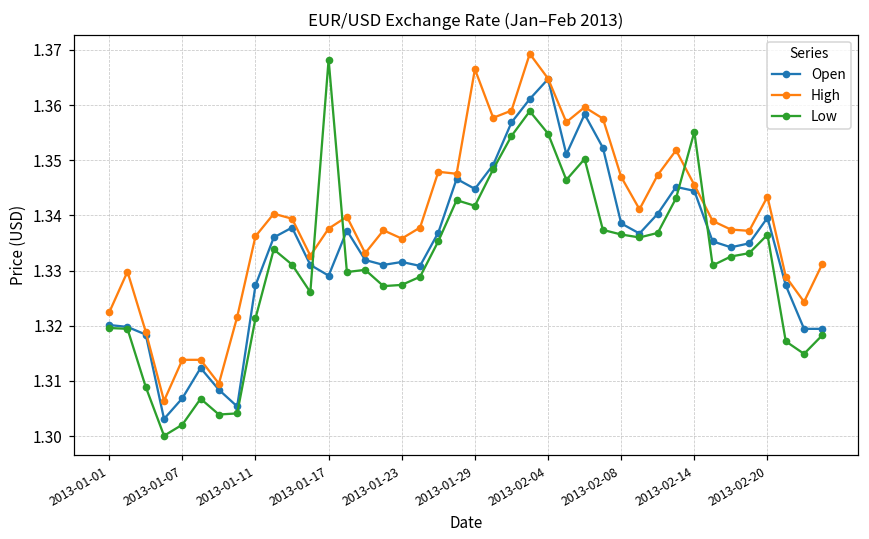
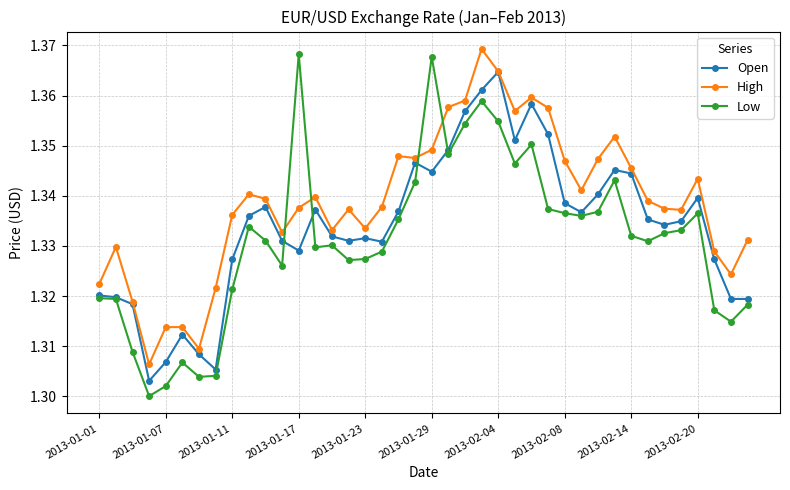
High, 2013-01-23: 1.336 -> 1.334
High, 2013-01-29: 1.367 -> 1.349
Low, 2013-01-29: 1.342 -> 1.368
Low, 2013-02-14: 1.355 -> 1.332
